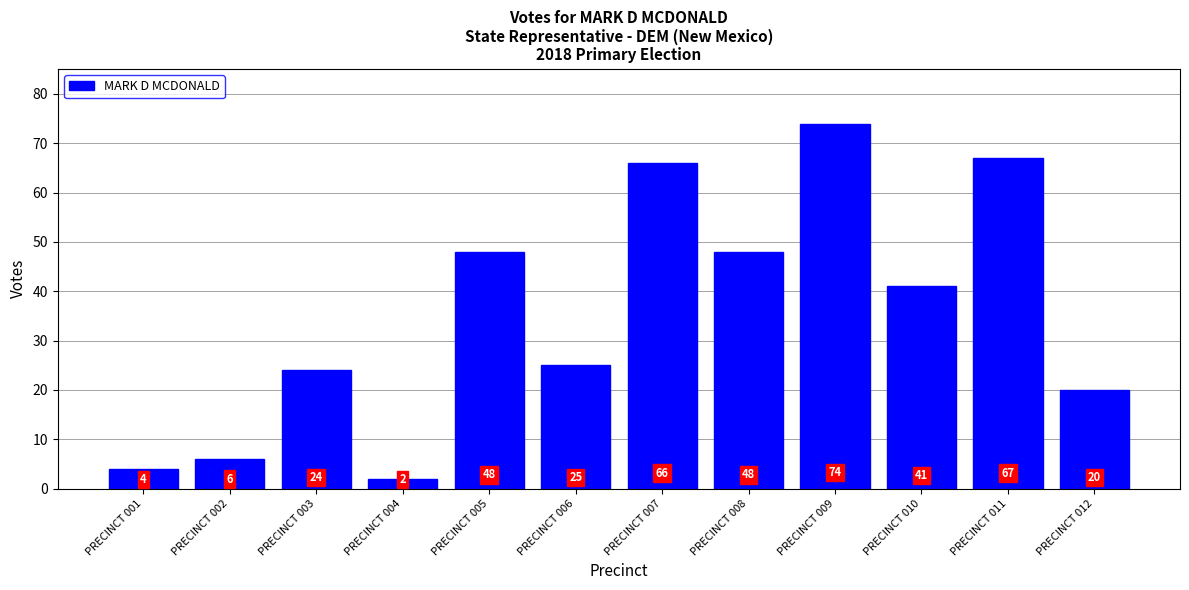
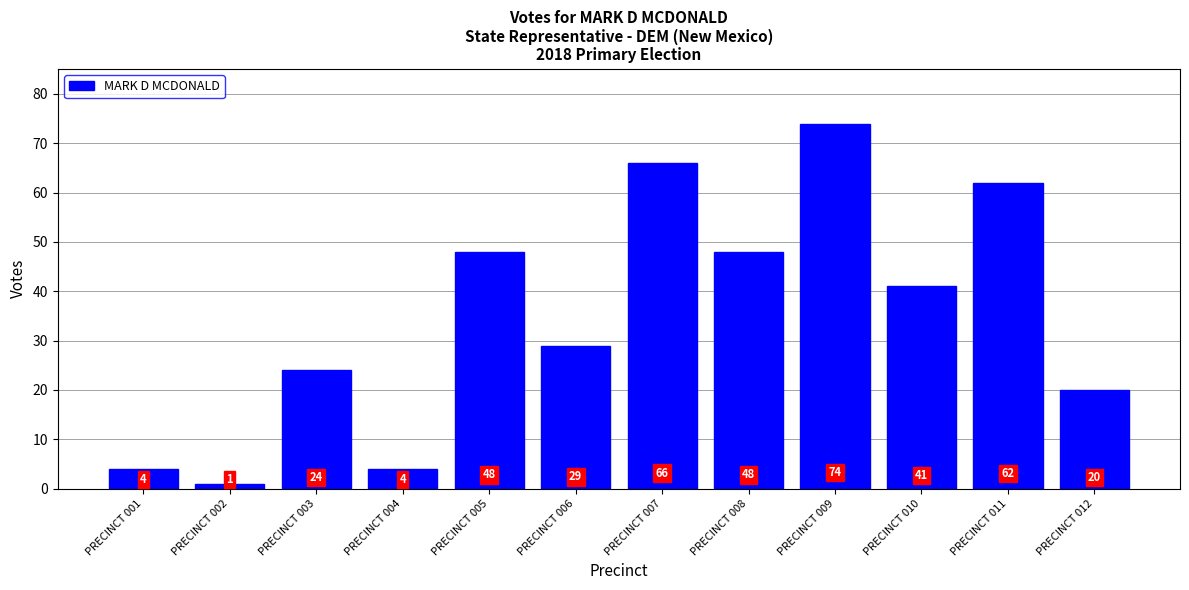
PRECINCT 002: 6 -> 1
PRECINCT 004: 2 -> 4
PRECINCT 006: 25 -> 29
PRECINCT 011: 67 -> 62
